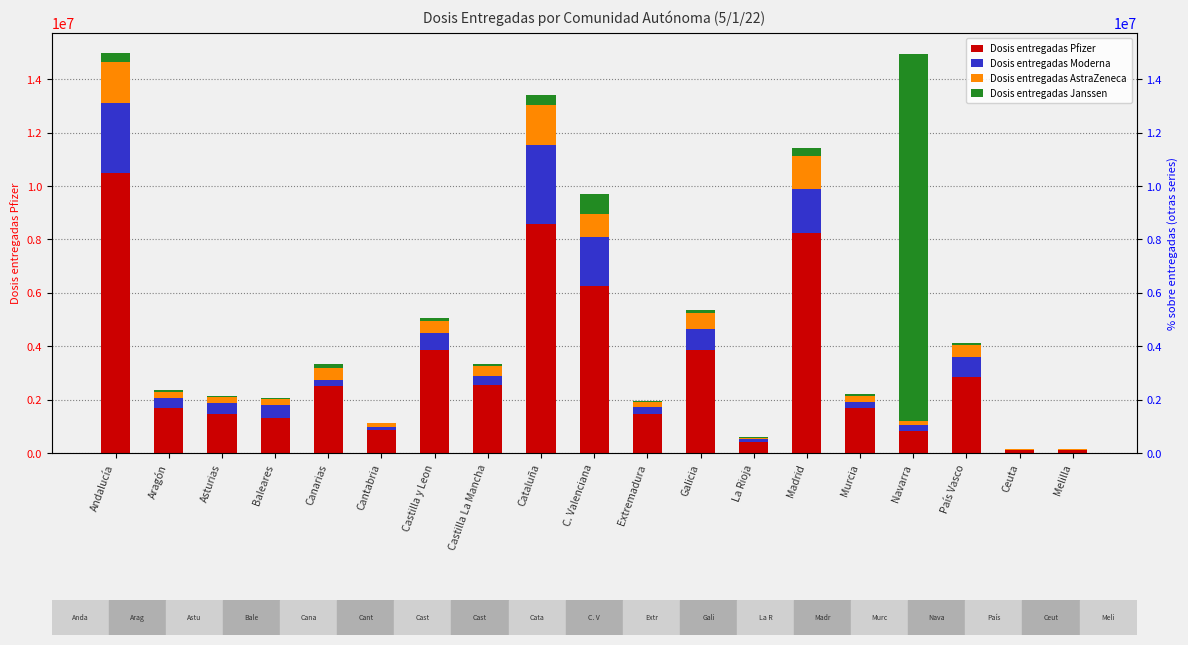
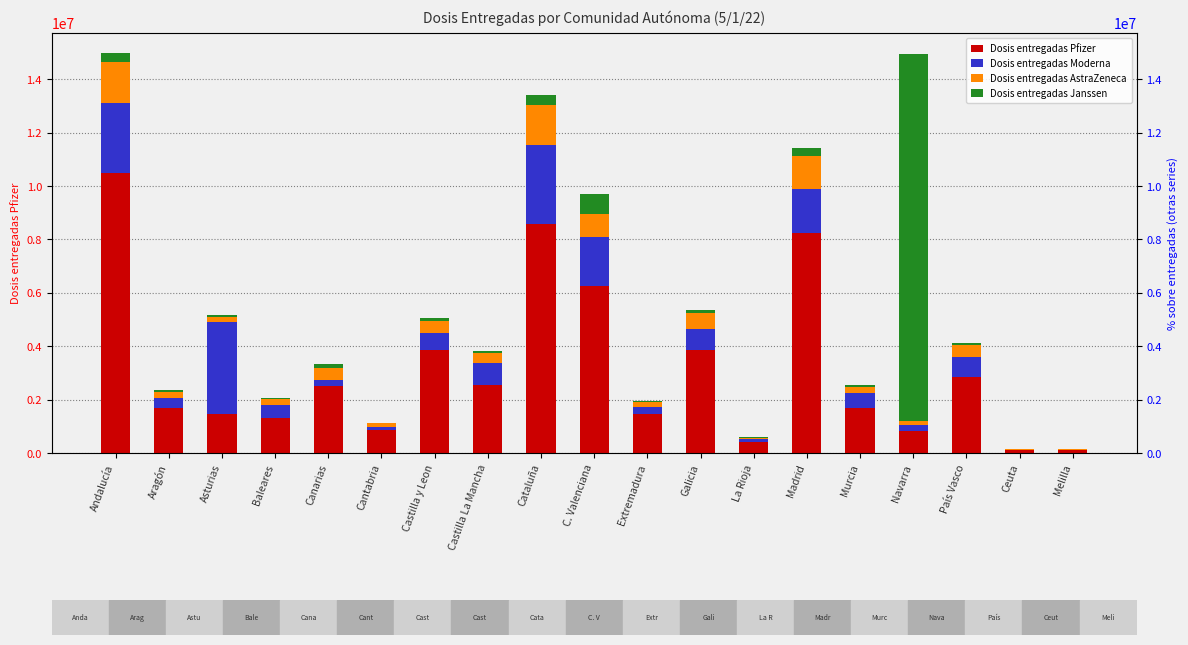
Dosis entregadas Moderna, Asturias: 400000 -> 3400000
Dosis entregadas Moderna, Castilla La Mancha: 300000 -> 800000
Dosis entregadas Moderna, Murcia: 200000 -> 500000
